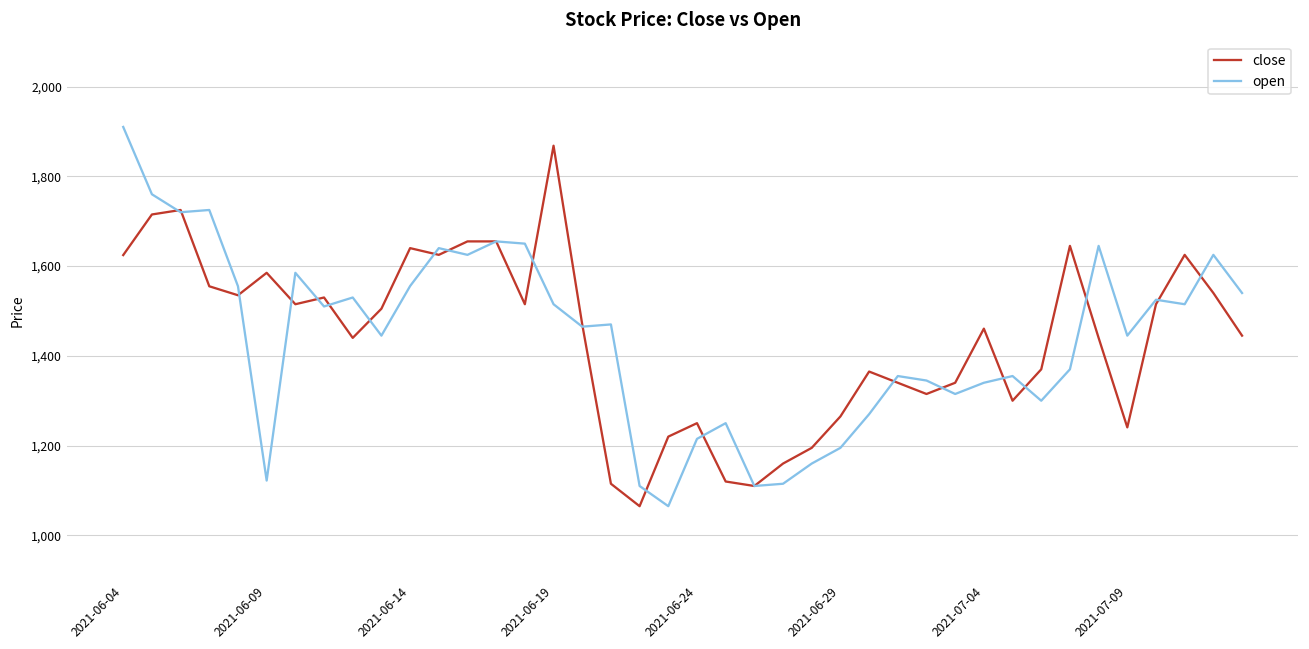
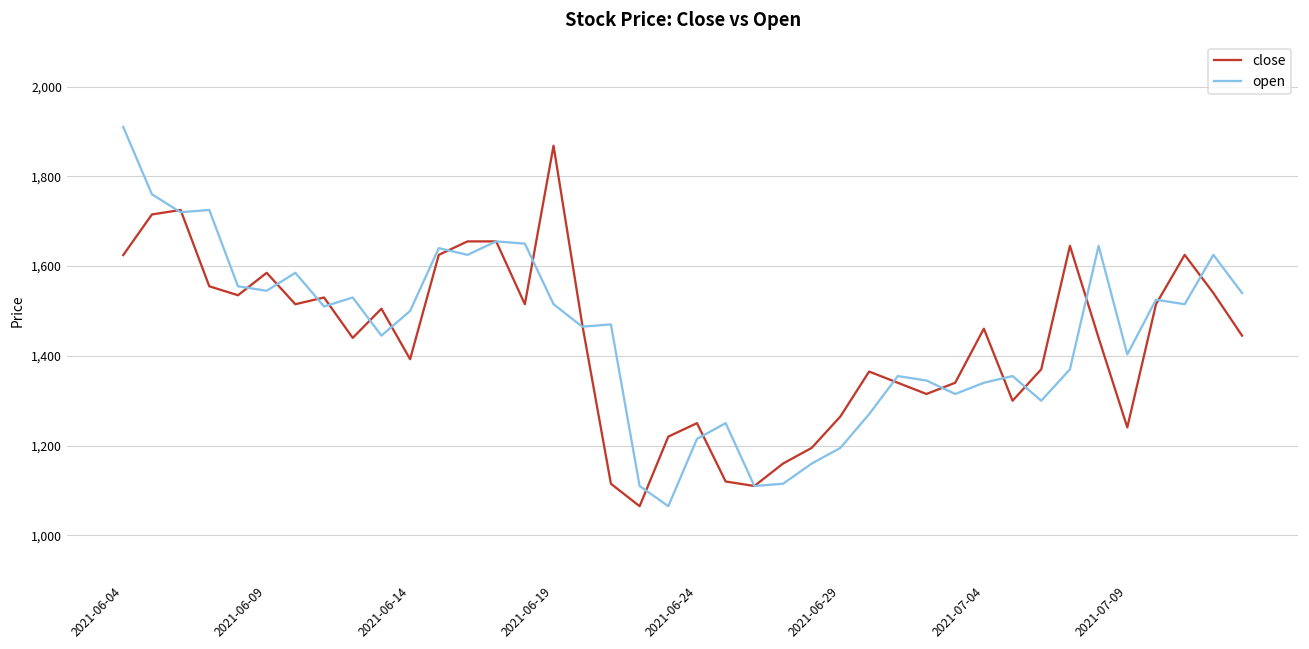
open, 2021-06-09: 1,120 -> 1,550
close, 2021-06-14: 1,640 -> 1,390
open, 2021-06-14: 1,560 -> 1,500
open, 2021-07-09: 1,450 -> 1,400
